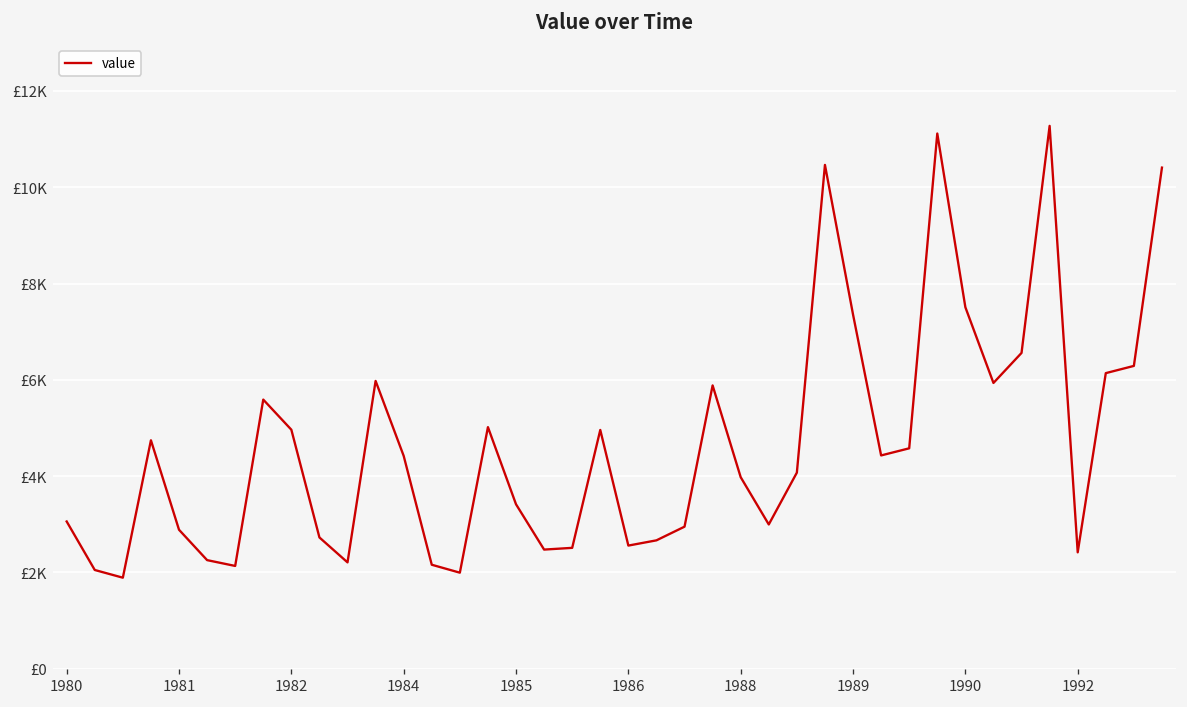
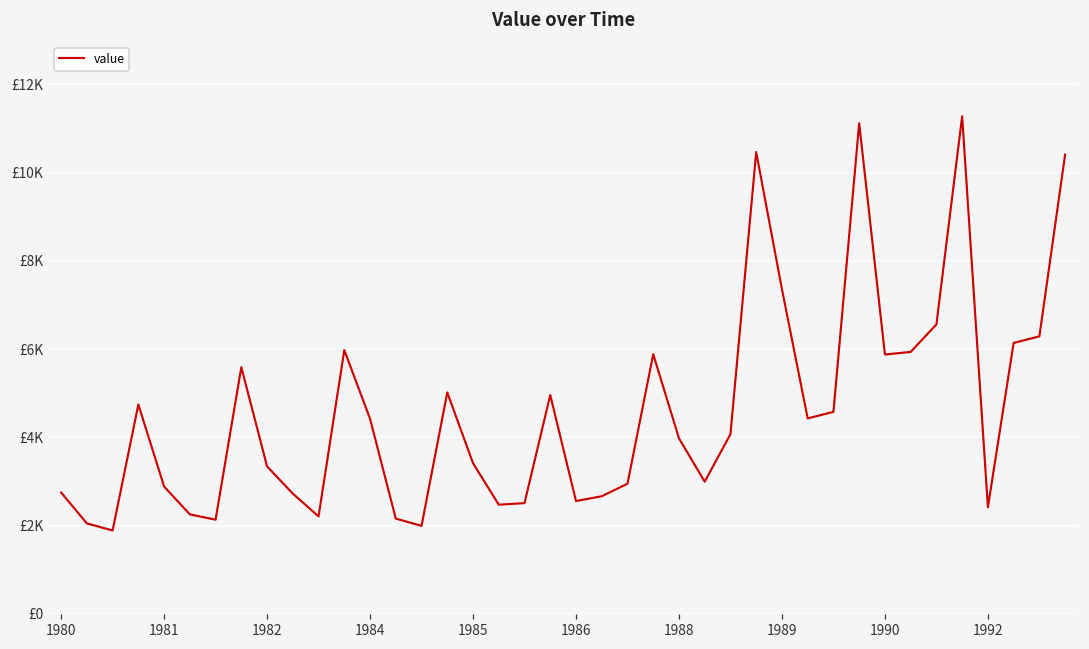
1980: £3100 -> £2700
1982: £5000 -> £3300
1990: £7500 -> £5900
